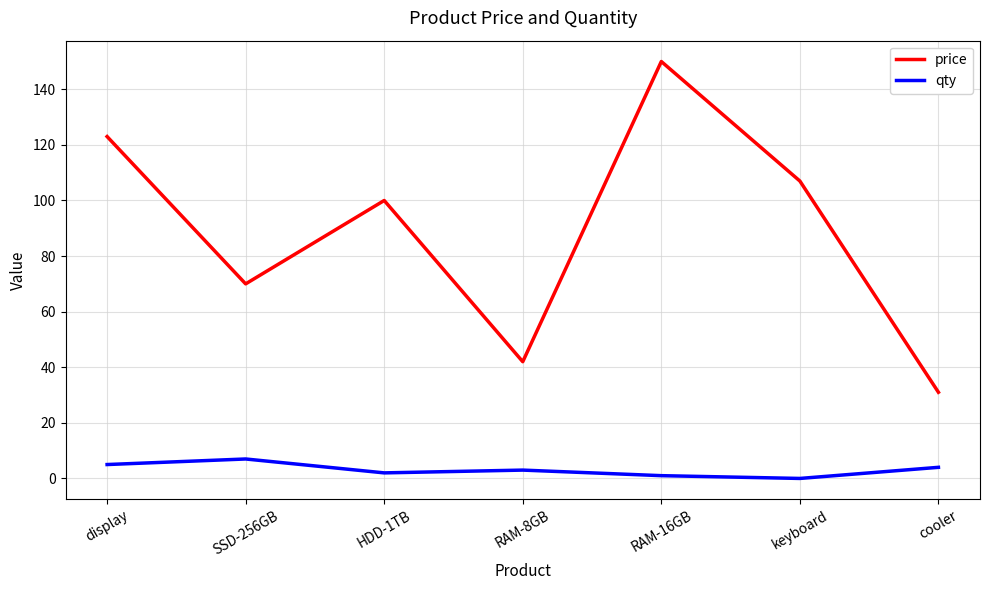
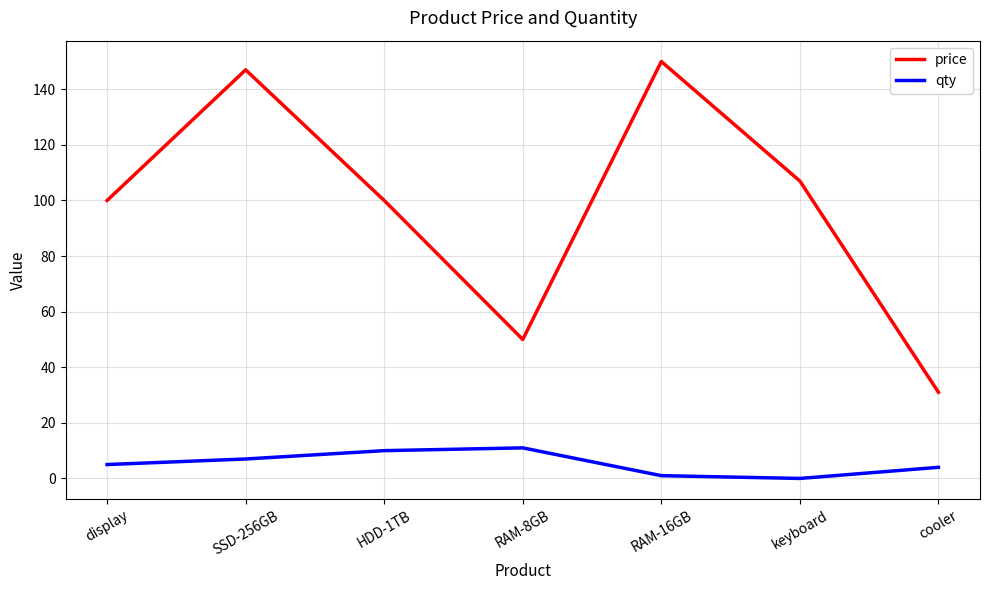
price, display: 123 -> 100
price, SSD-256GB: 70 -> 147
qty, HDD-1TB: 2 -> 10
price, RAM-8GB: 42 -> 50
qty, RAM-8GB: 3 -> 11
